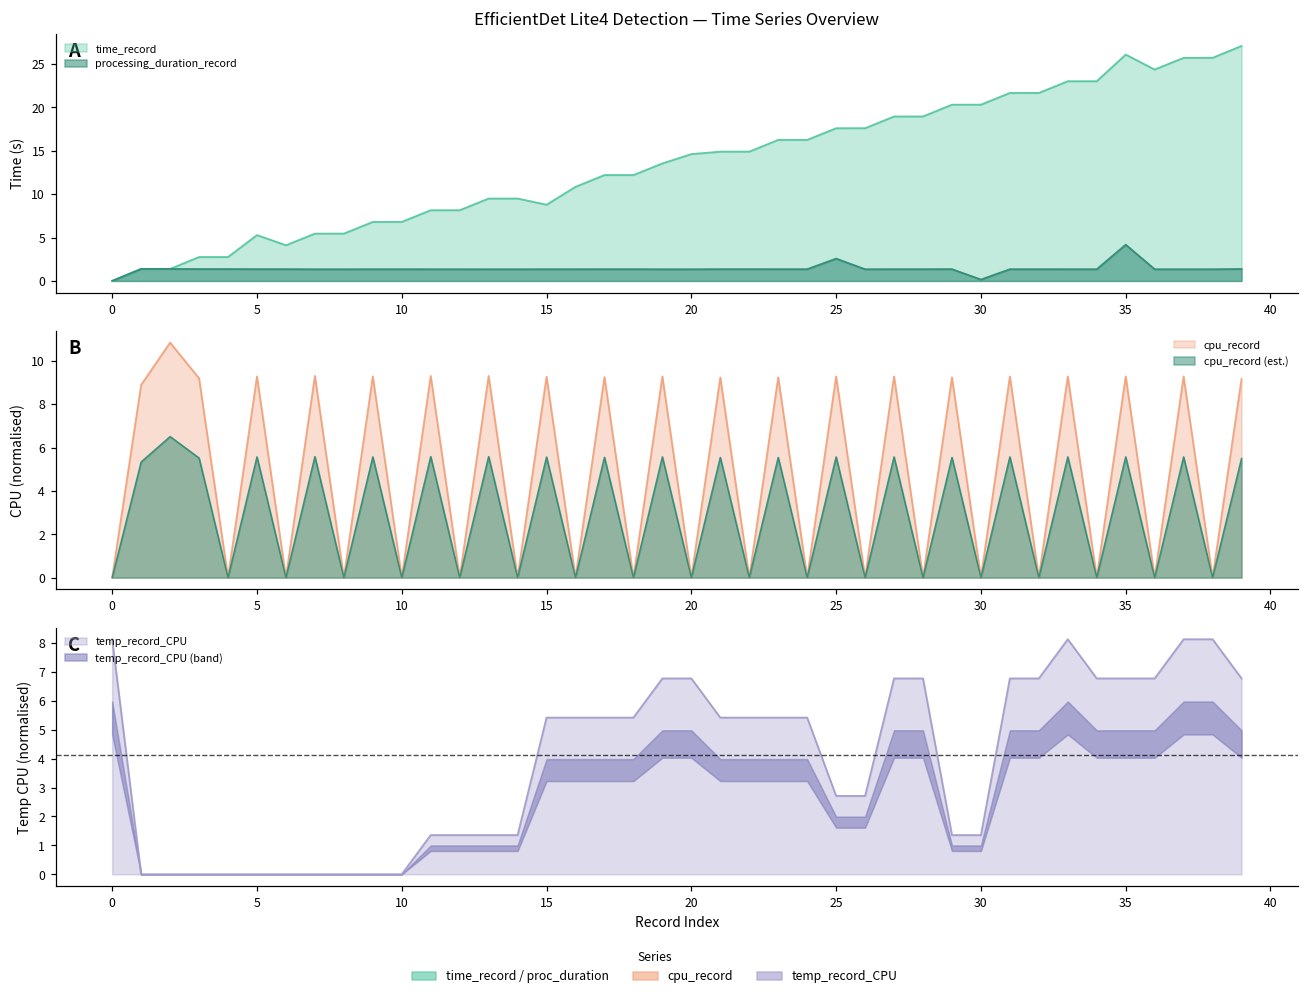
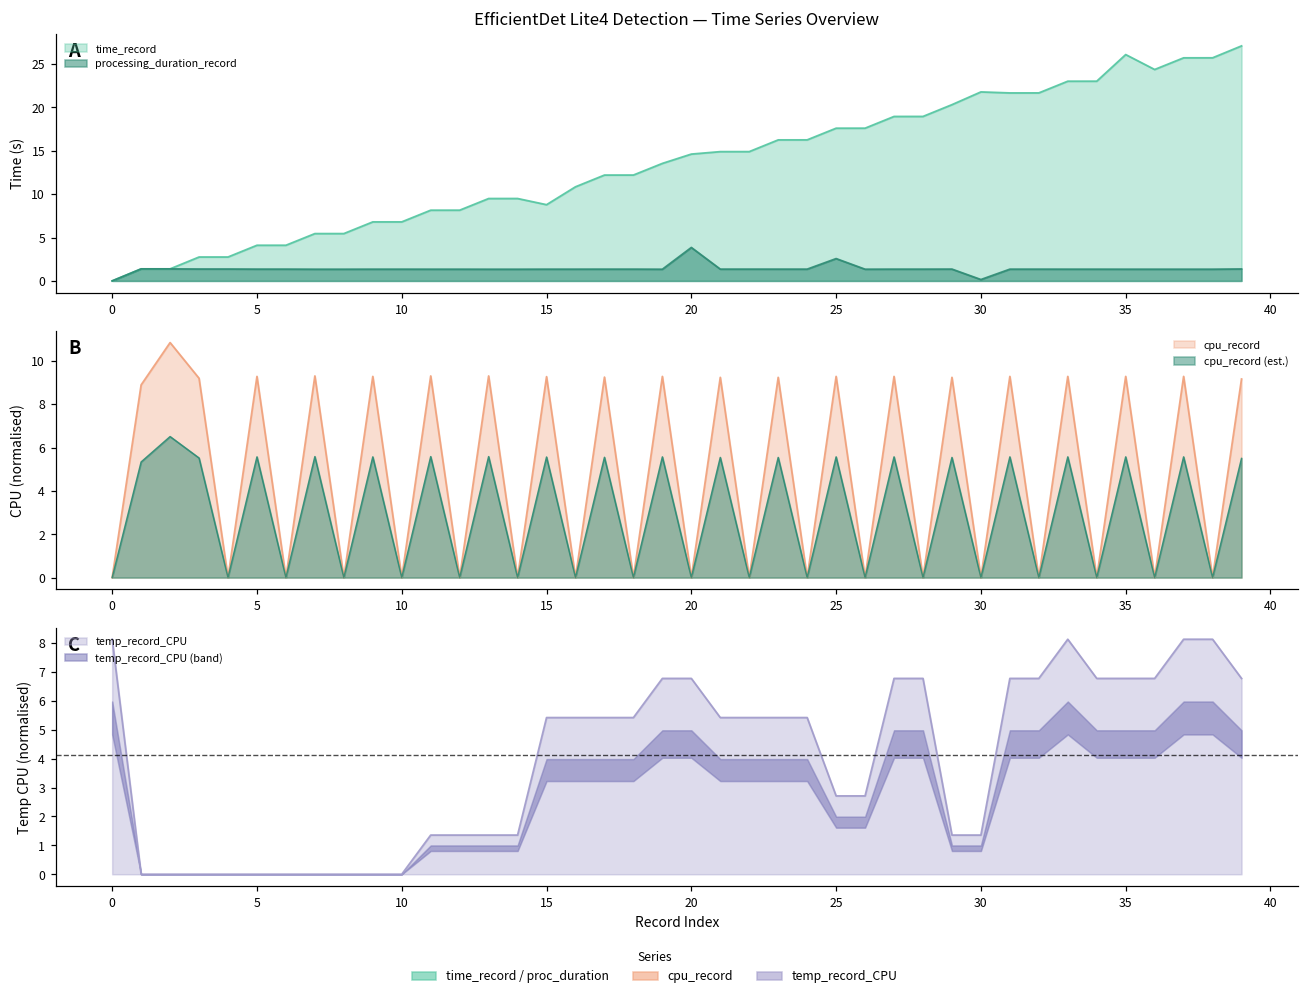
EfficientDet Lite4 Detection — Time Series Overview, time_record, 5: 5 -> 4
EfficientDet Lite4 Detection — Time Series Overview, processing_duration_record, 20: 1 -> 4
EfficientDet Lite4 Detection — Time Series Overview, time_record, 30: 20 -> 22
EfficientDet Lite4 Detection — Time Series Overview, processing_duration_record, 35: 4 -> 1
